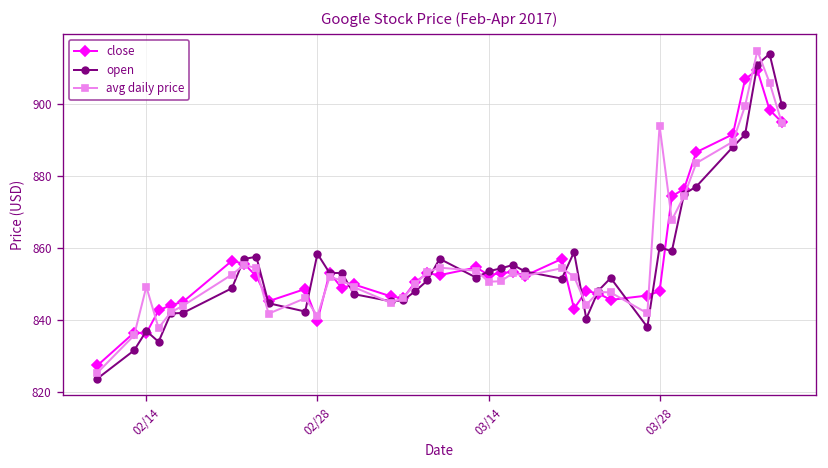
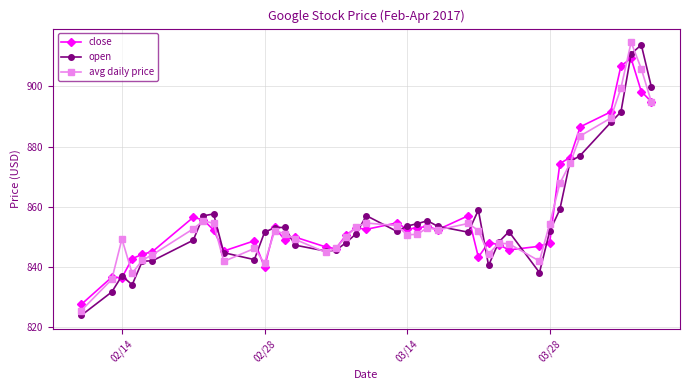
open, 02/28: 858 -> 851
open, 03/28: 860 -> 852
avg daily price, 03/28: 894 -> 854
